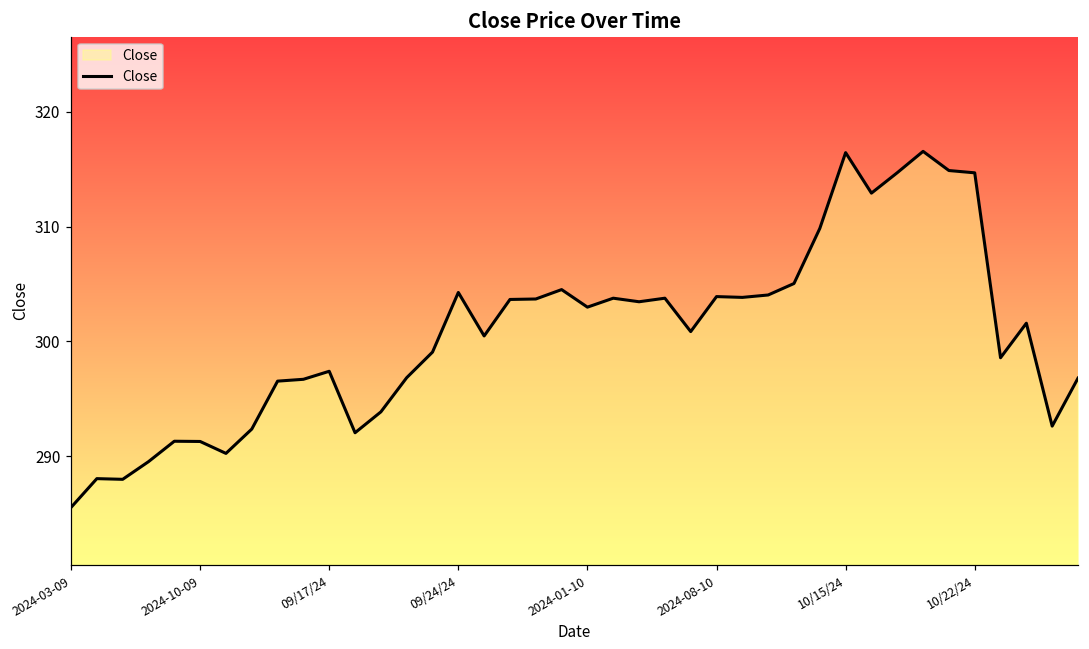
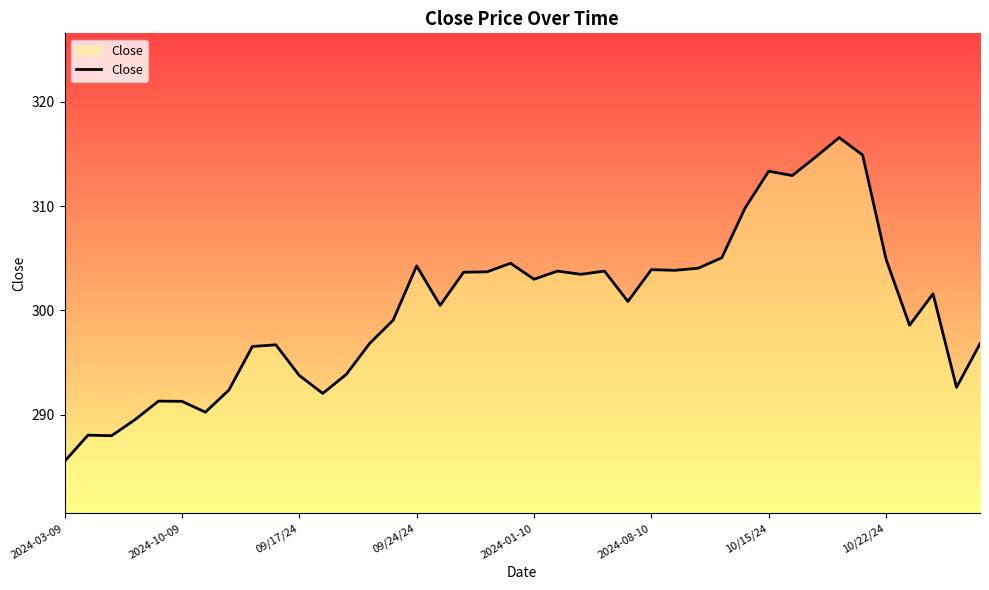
09/17/24: 297.4 -> 293.8
10/15/24: 316.5 -> 313.3
10/22/24: 314.7 -> 304.9
